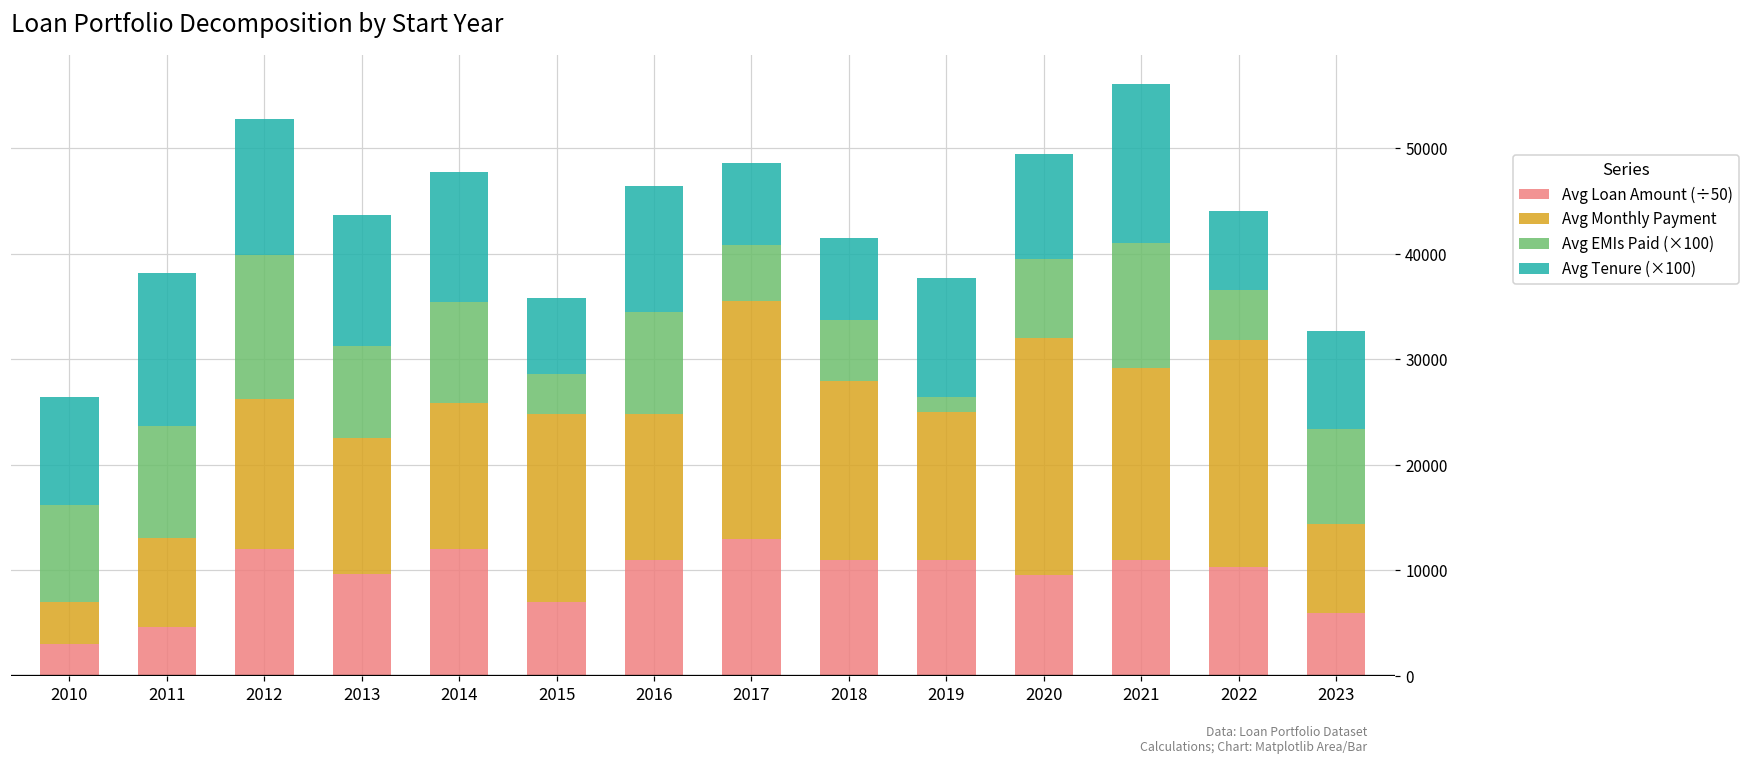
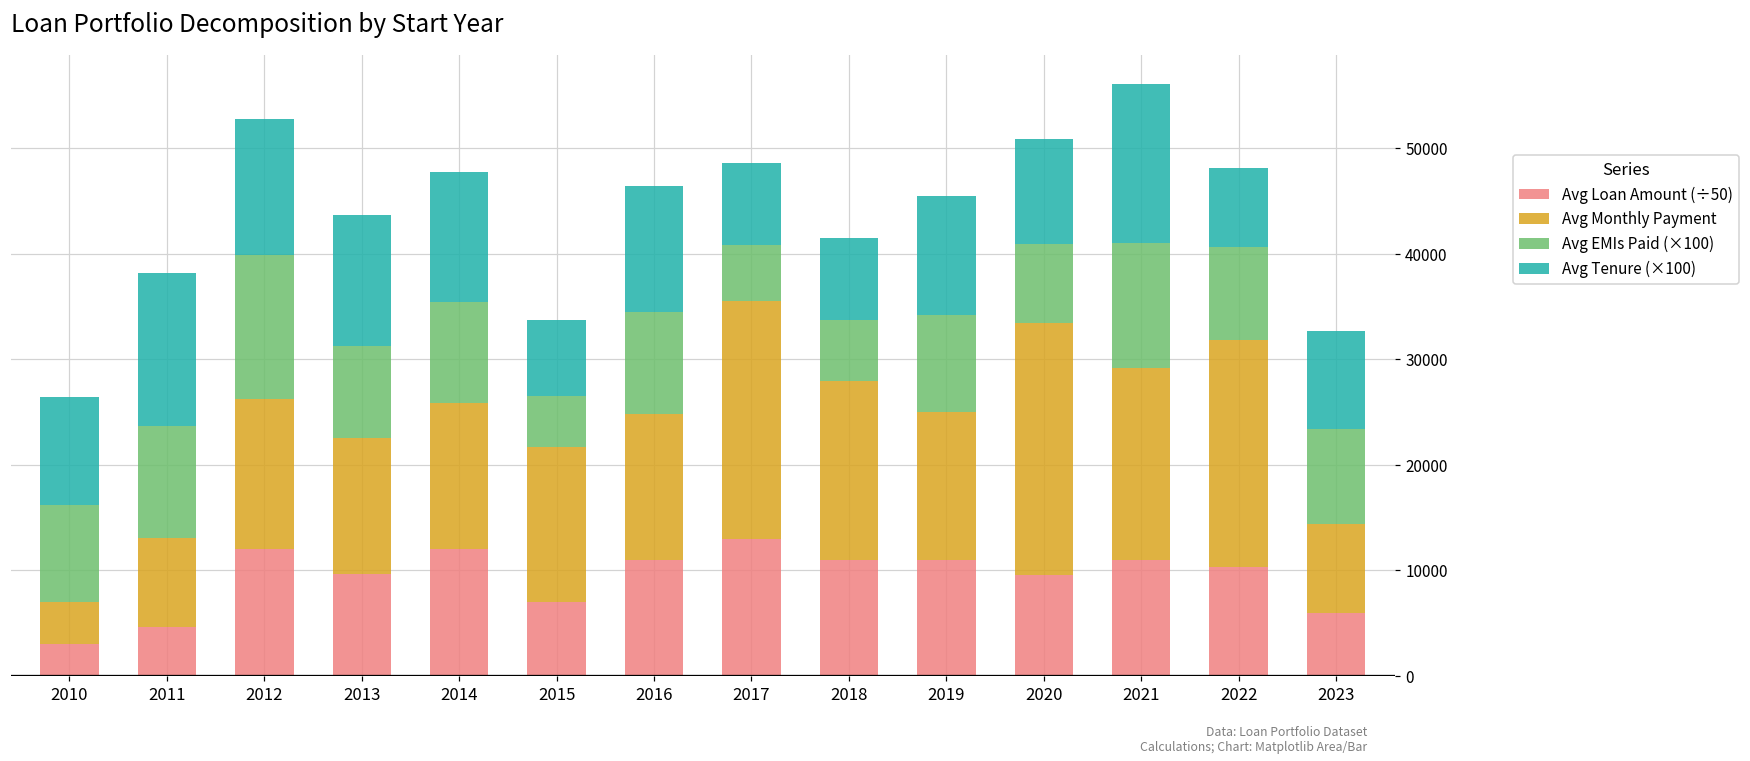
Avg Monthly Payment, 2015: 18000 -> 15000
Avg EMIs Paid (×100), 2015: 4000 -> 5000
Avg EMIs Paid (×100), 2019: 1000 -> 9000
Avg Monthly Payment, 2020: 22000 -> 24000
Avg EMIs Paid (×100), 2022: 5000 -> 9000
